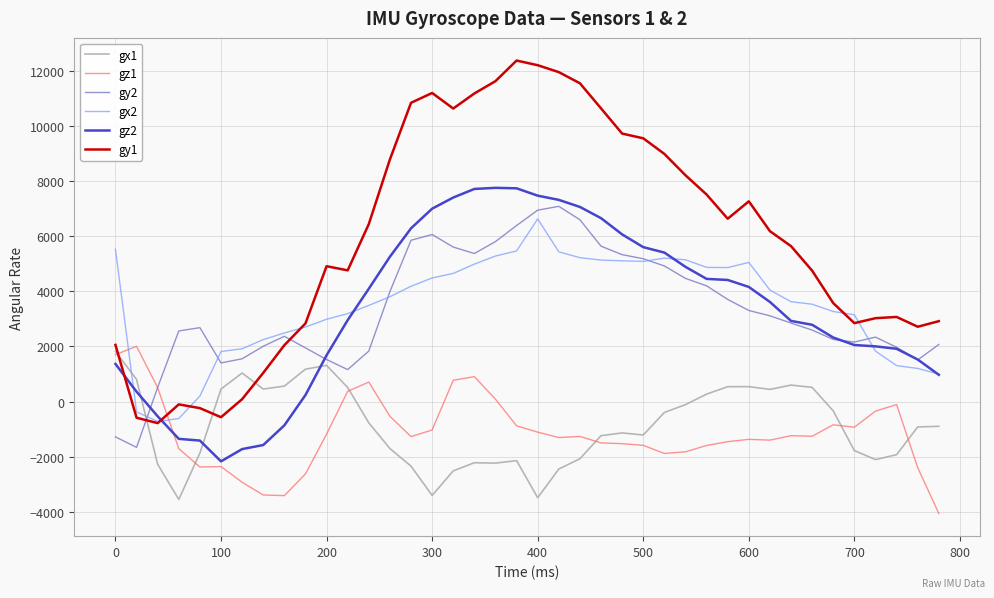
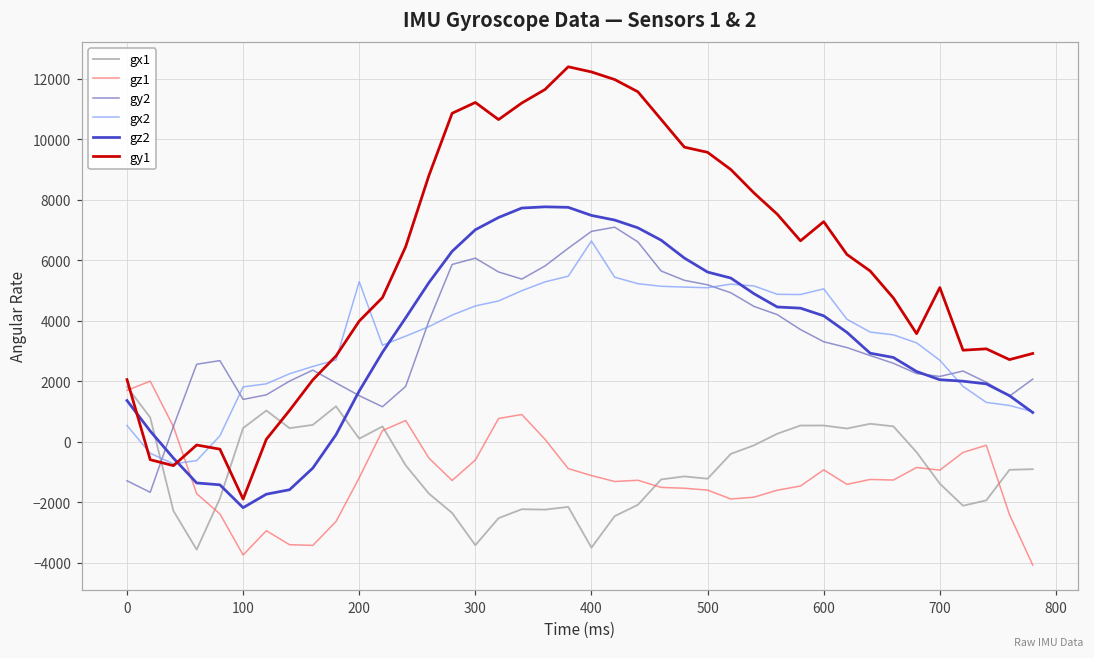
gx2, 0: 5500 -> 500
gz1, 100: -2400 -> -3700
gy1, 100: -600 -> -1900
gx1, 200: 1300 -> 100
gx2, 200: 3000 -> 5300
gy1, 200: 4900 -> 4000
gz1, 300: -1000 -> -600
gz1, 600: -1400 -> -900
gx1, 700: -1800 -> -1400
gx2, 700: 3200 -> 2700
gy1, 700: 2800 -> 5100
